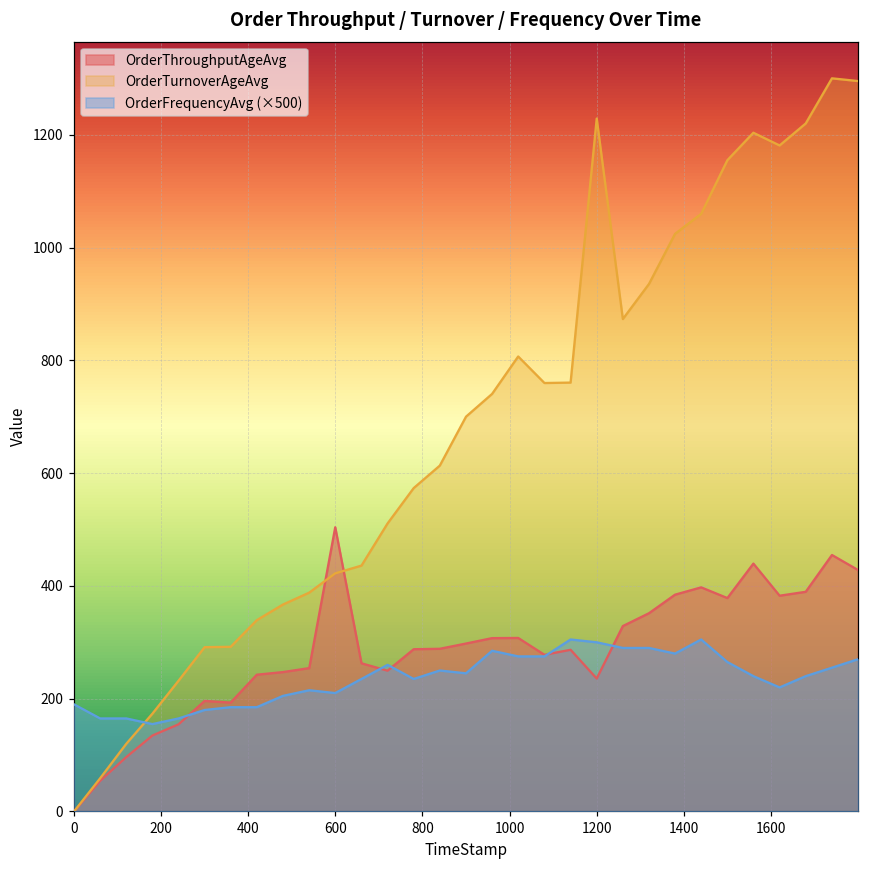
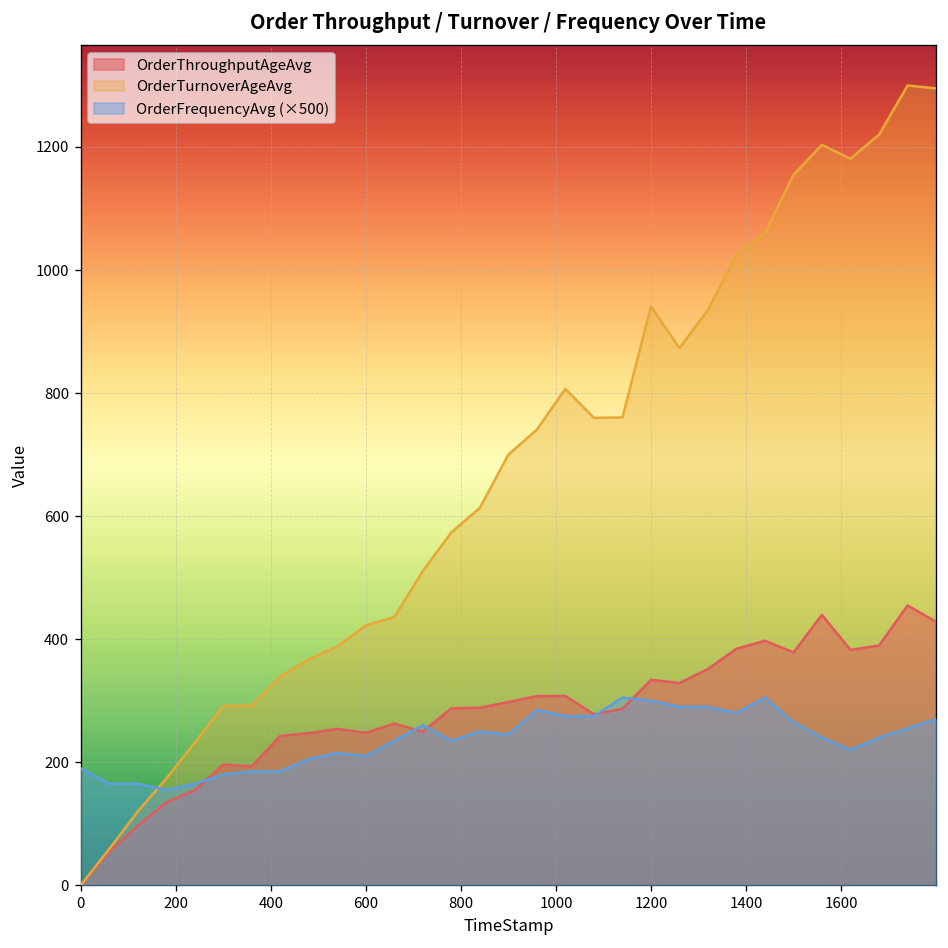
OrderThroughputAgeAvg, 600: 500 -> 250
OrderThroughputAgeAvg, 1200: 240 -> 330
OrderTurnoverAgeAvg, 1200: 1230 -> 940
